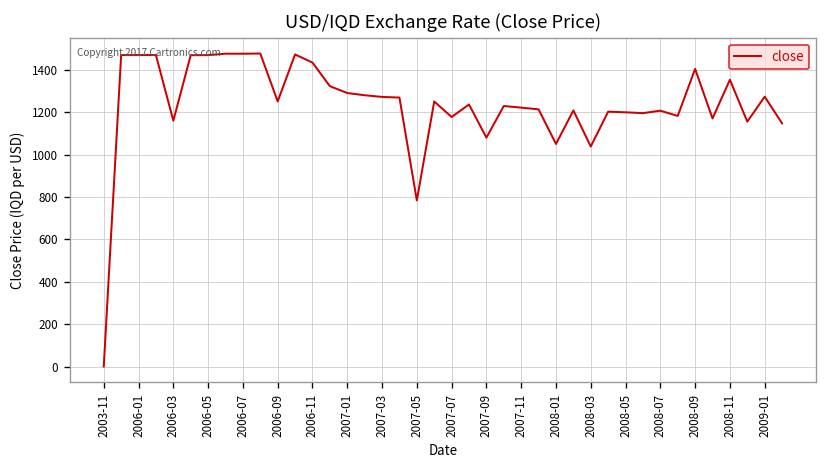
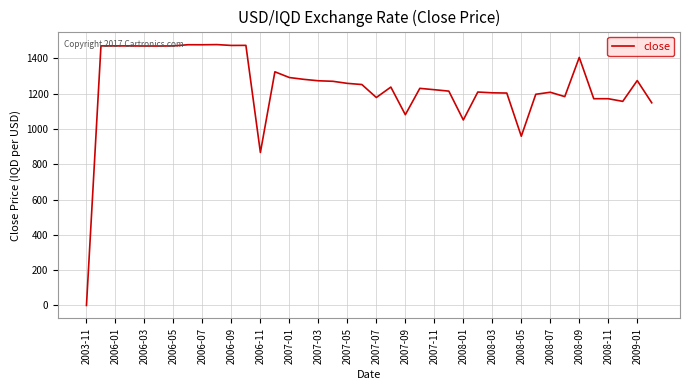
2006-03: 1160 -> 1470
2006-09: 1250 -> 1470
2006-11: 1430 -> 870
2007-05: 780 -> 1260
2008-03: 1040 -> 1200
2008-05: 1200 -> 960
2008-11: 1350 -> 1170
